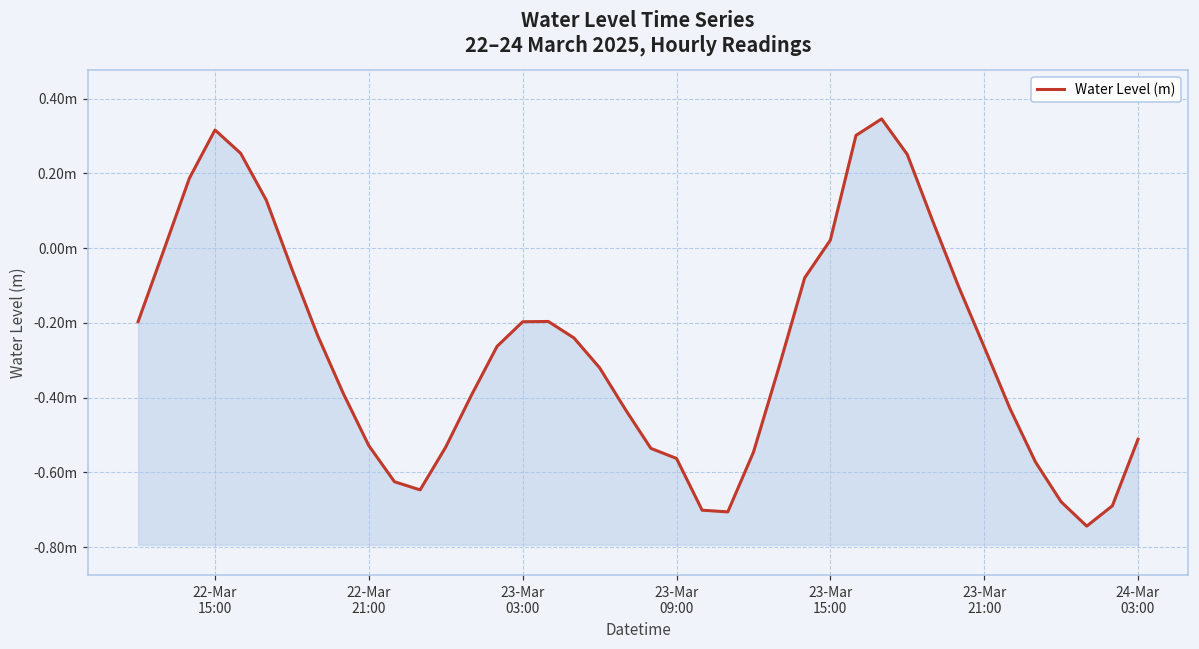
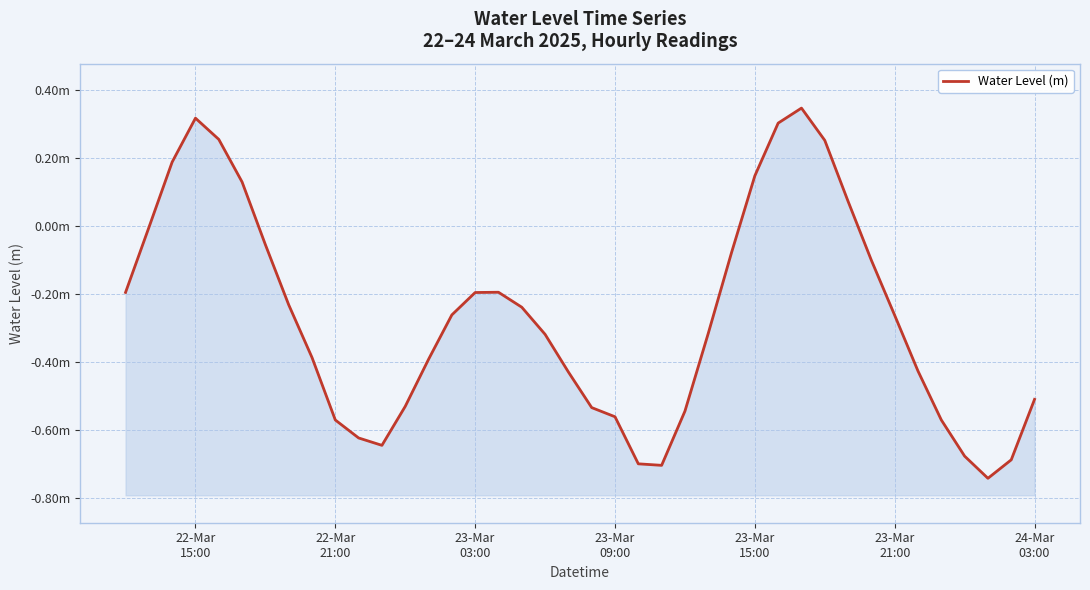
22-Mar 21:00: -0.53m -> -0.57m
23-Mar 15:00: 0.02m -> 0.15m
